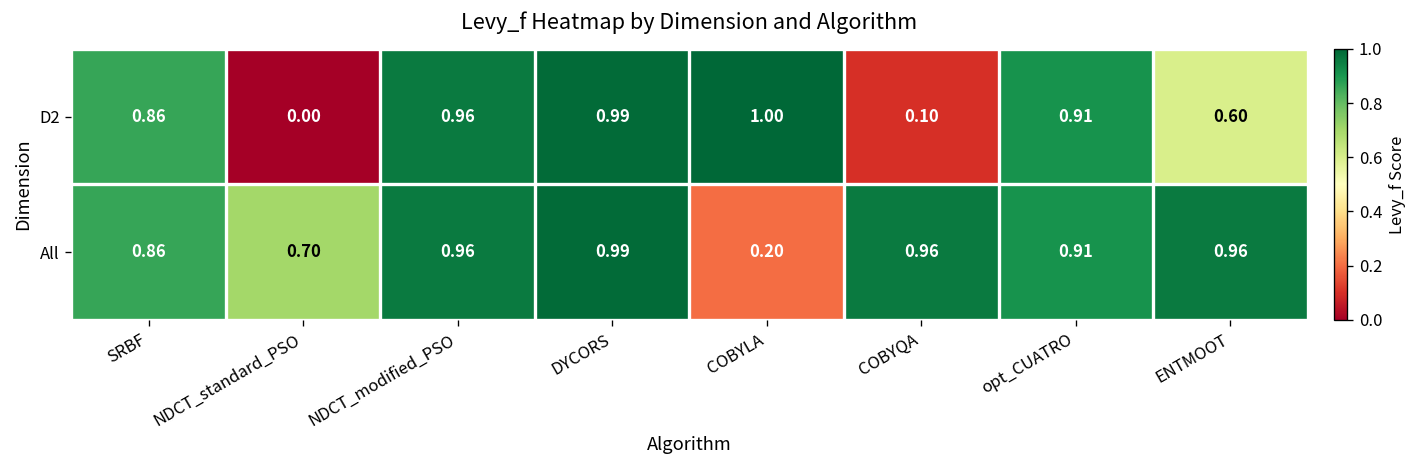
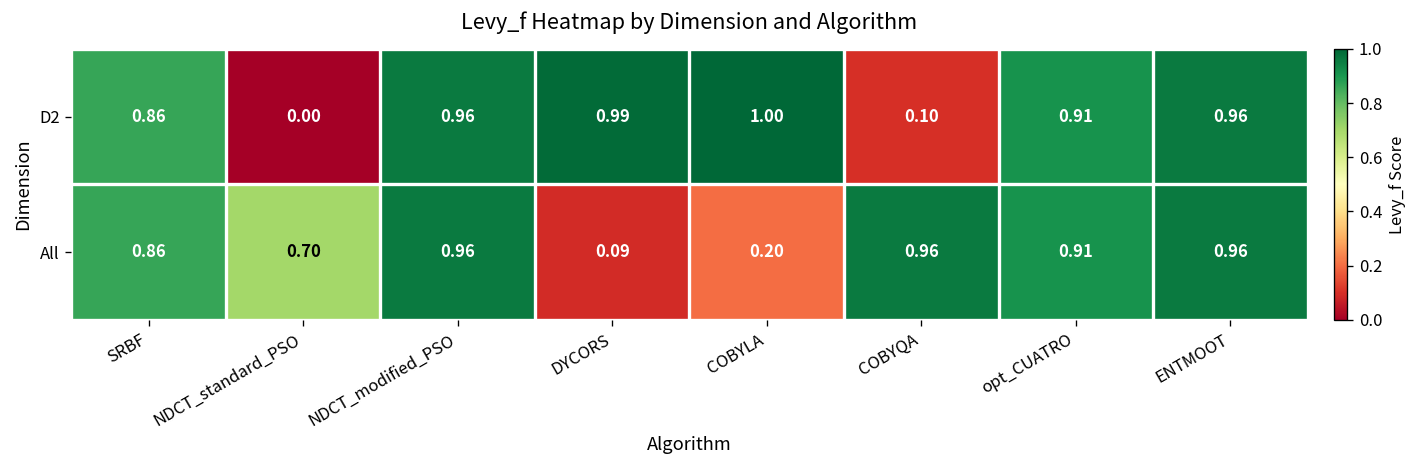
D2, ENTMOOT: 0.60 -> 0.96
All, DYCORS: 0.99 -> 0.09
